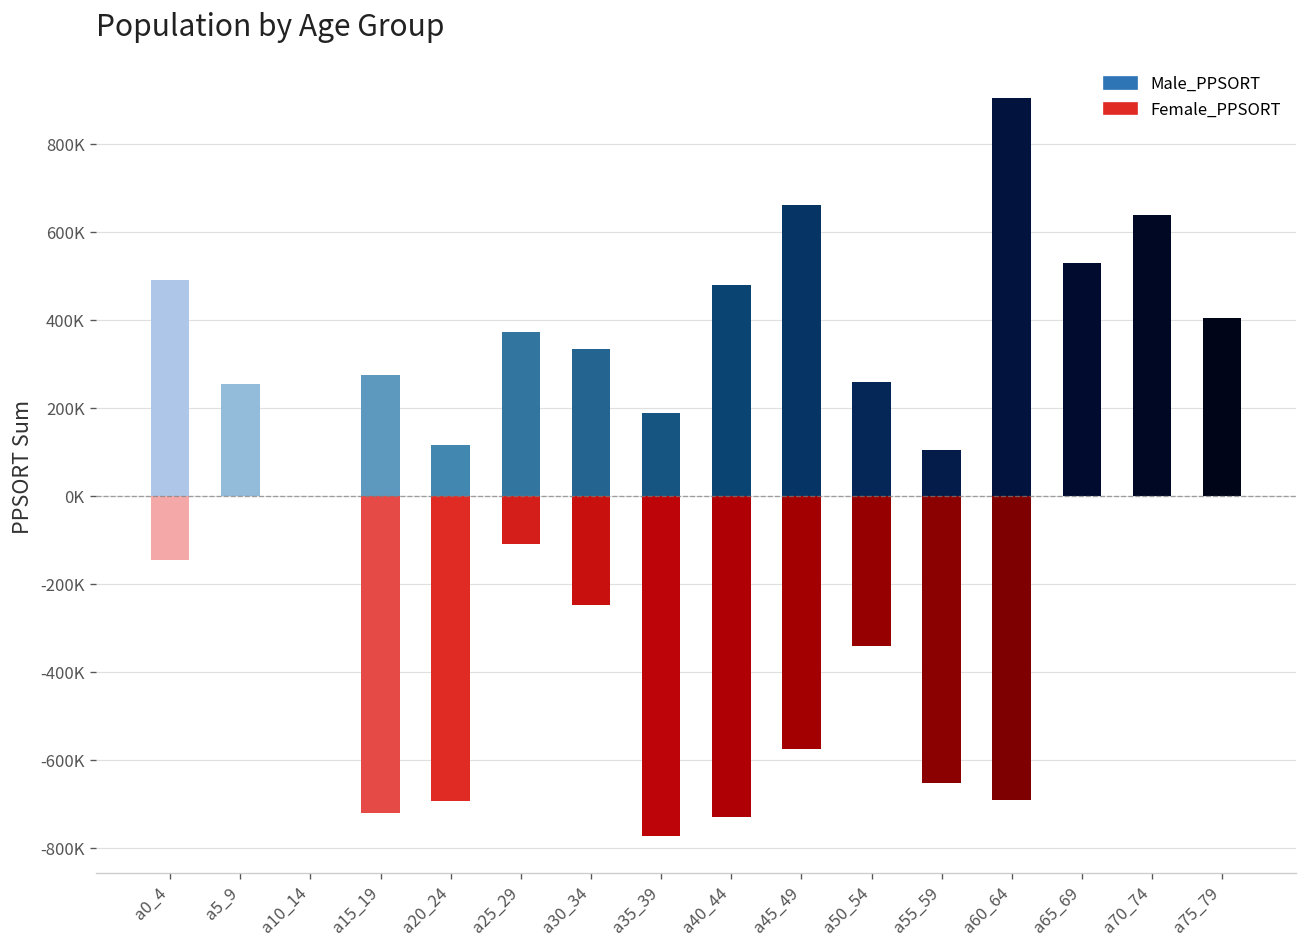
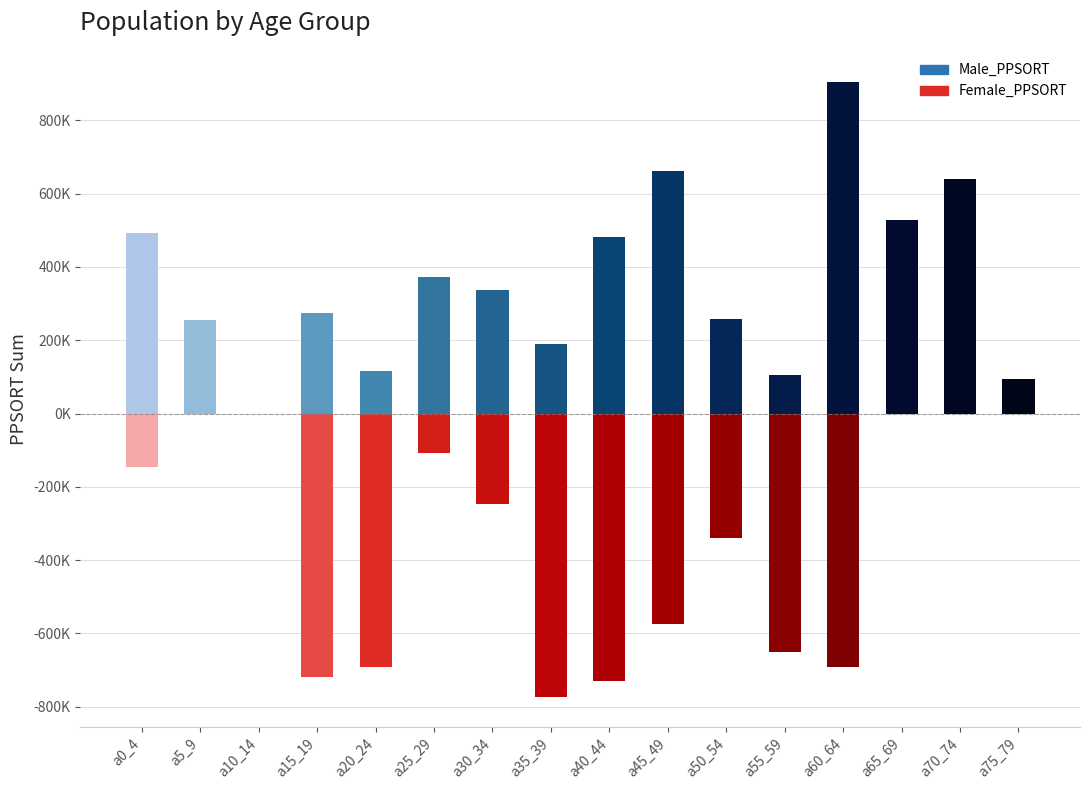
a75_79: 410000 -> 90000
